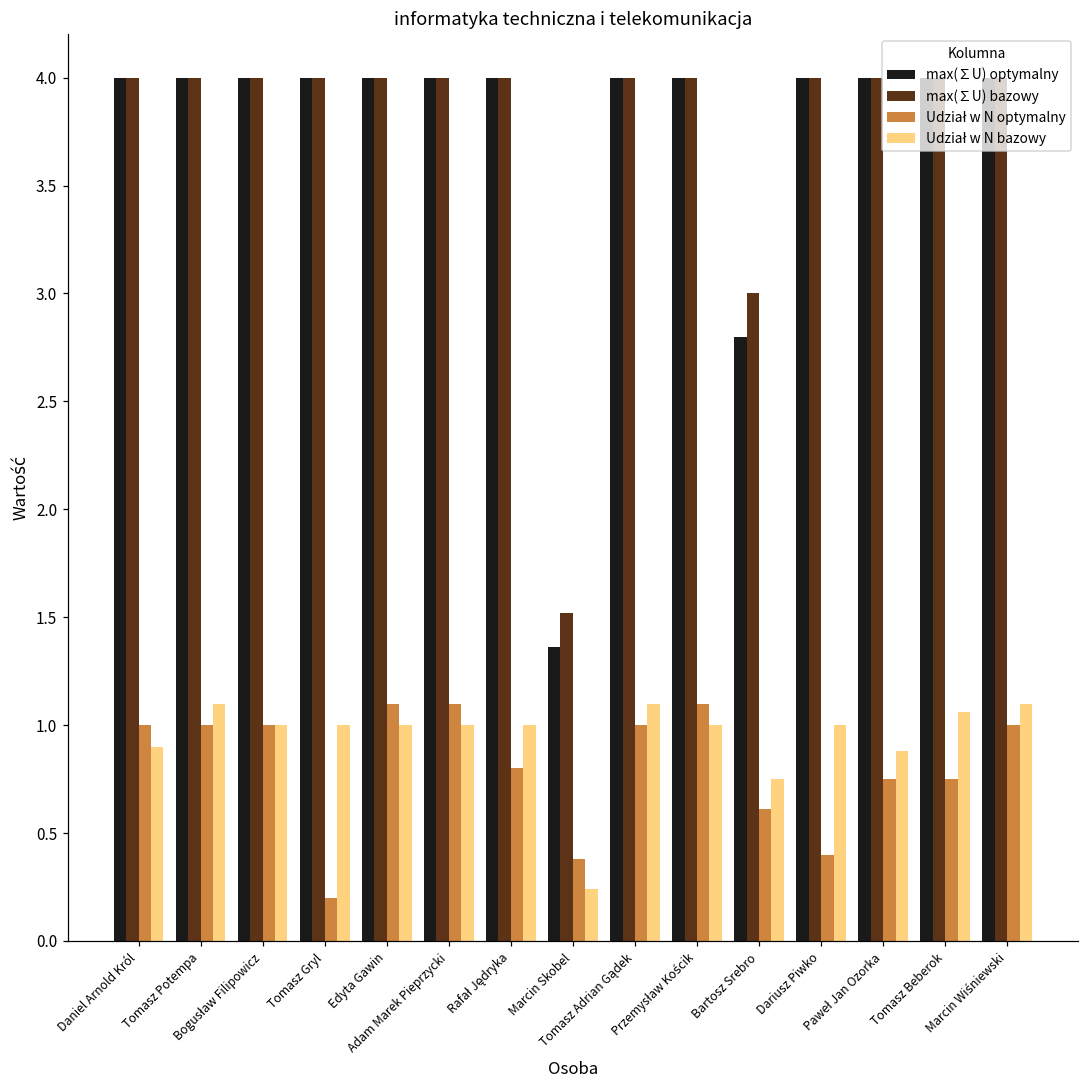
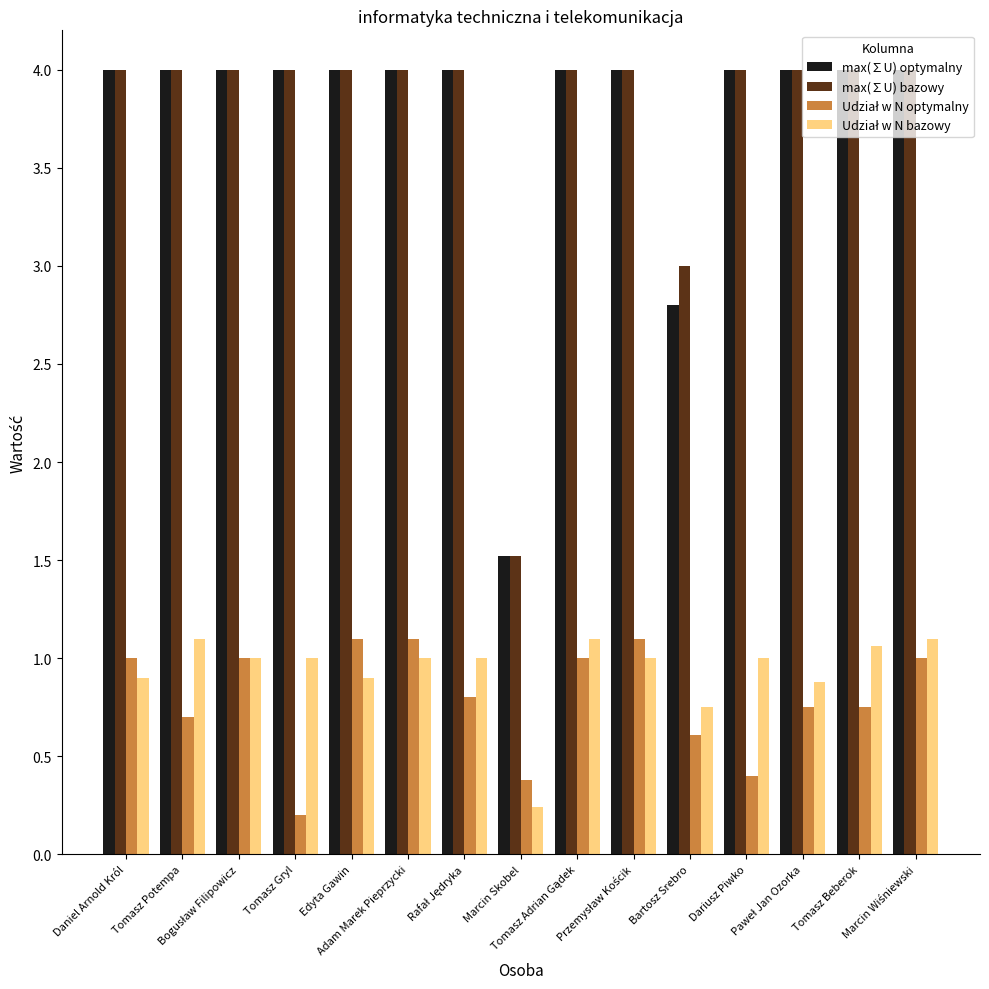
Udział w N optymalny, Tomasz Potempa: 1.0 -> 0.7
Udział w N bazowy, Edyta Gawin: 1.0 -> 0.9
max(∑U) optymalny, Marcin Skobel: 1.36 -> 1.52
